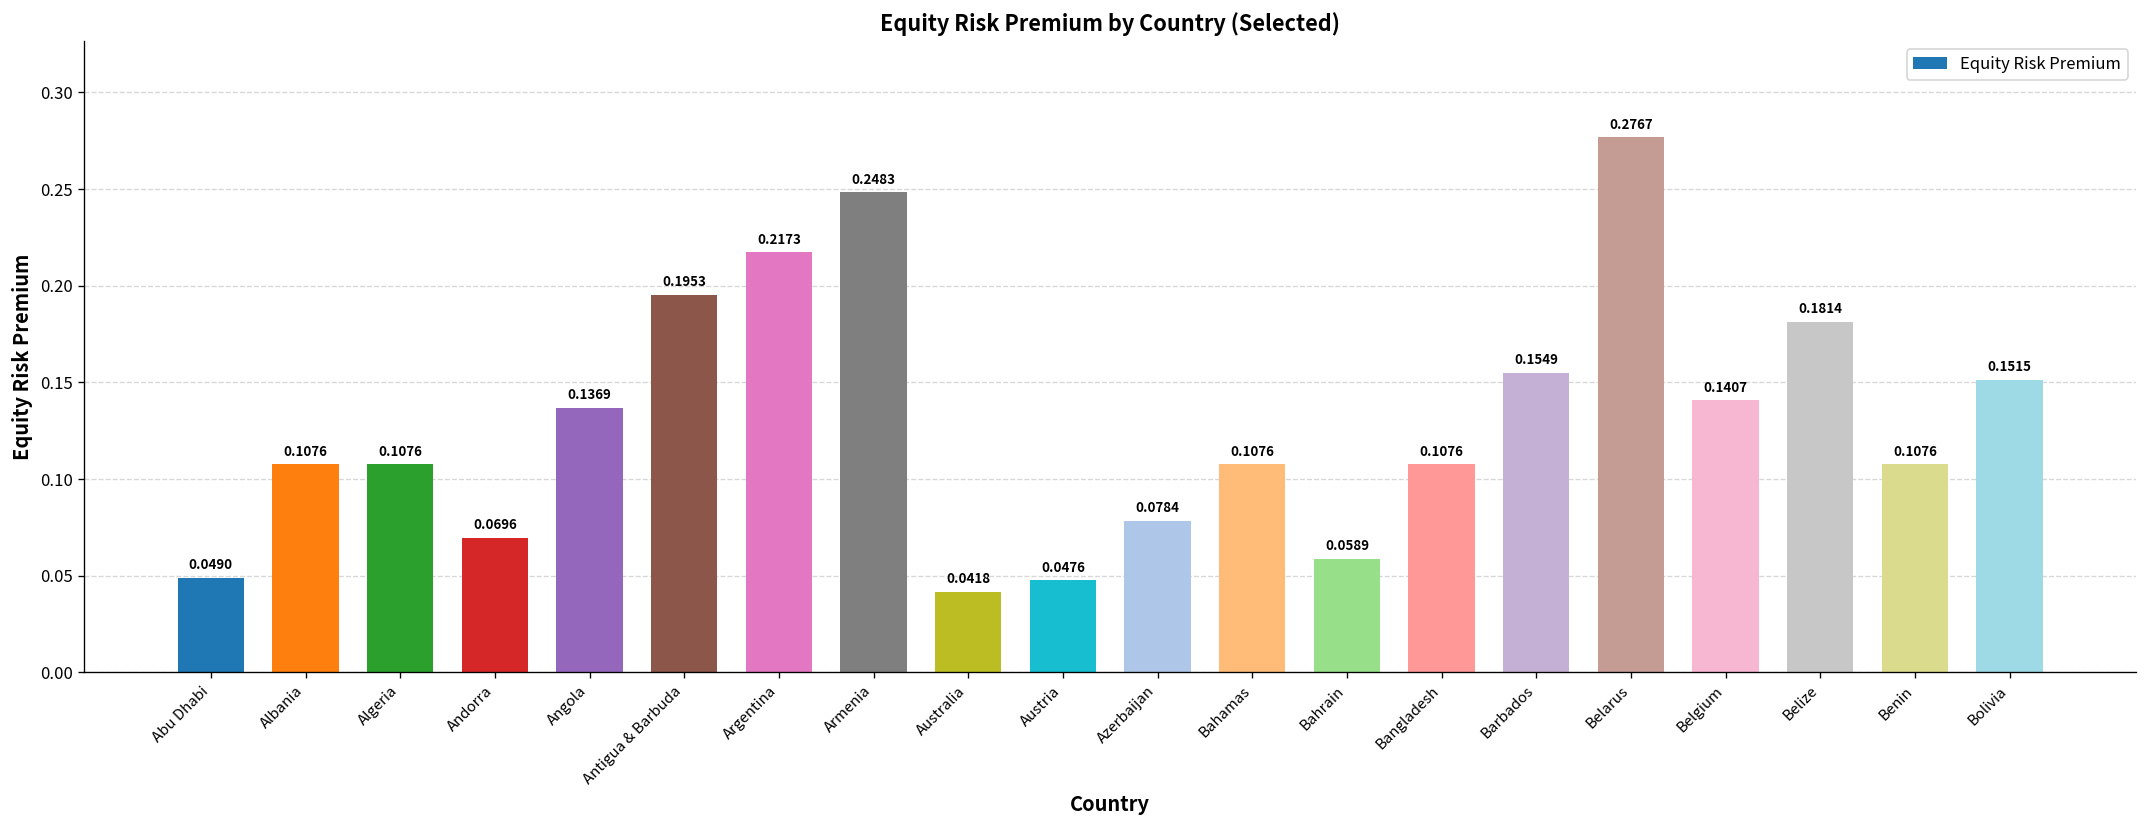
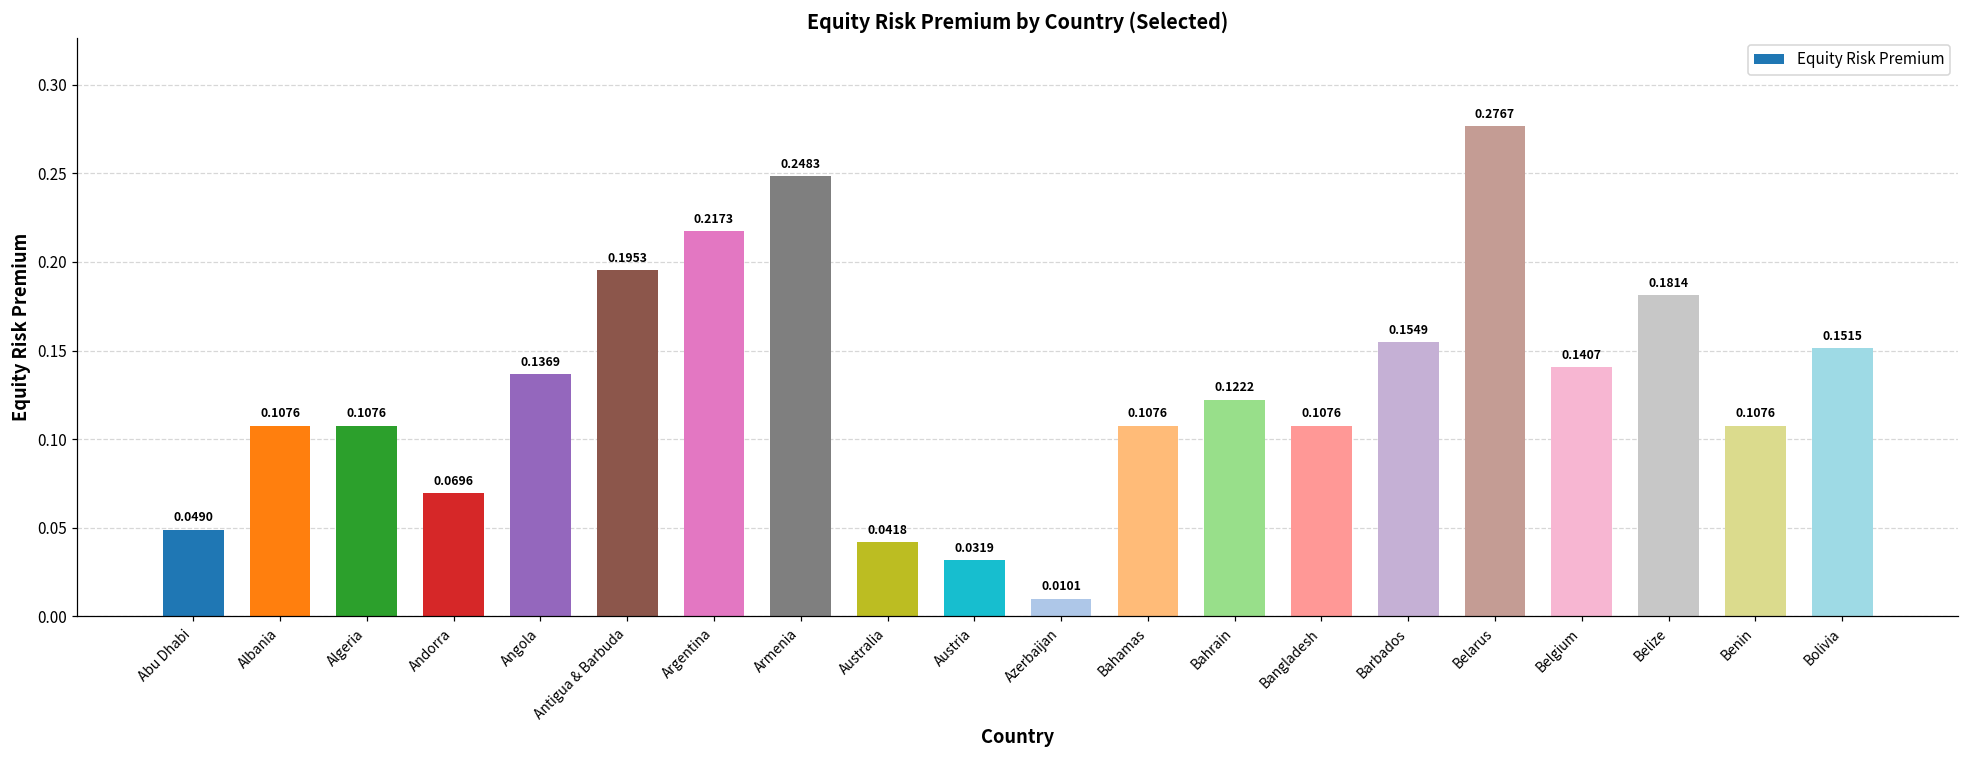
Austria: 0.0476 -> 0.0319
Azerbaijan: 0.0784 -> 0.0101
Bahrain: 0.0589 -> 0.1222
